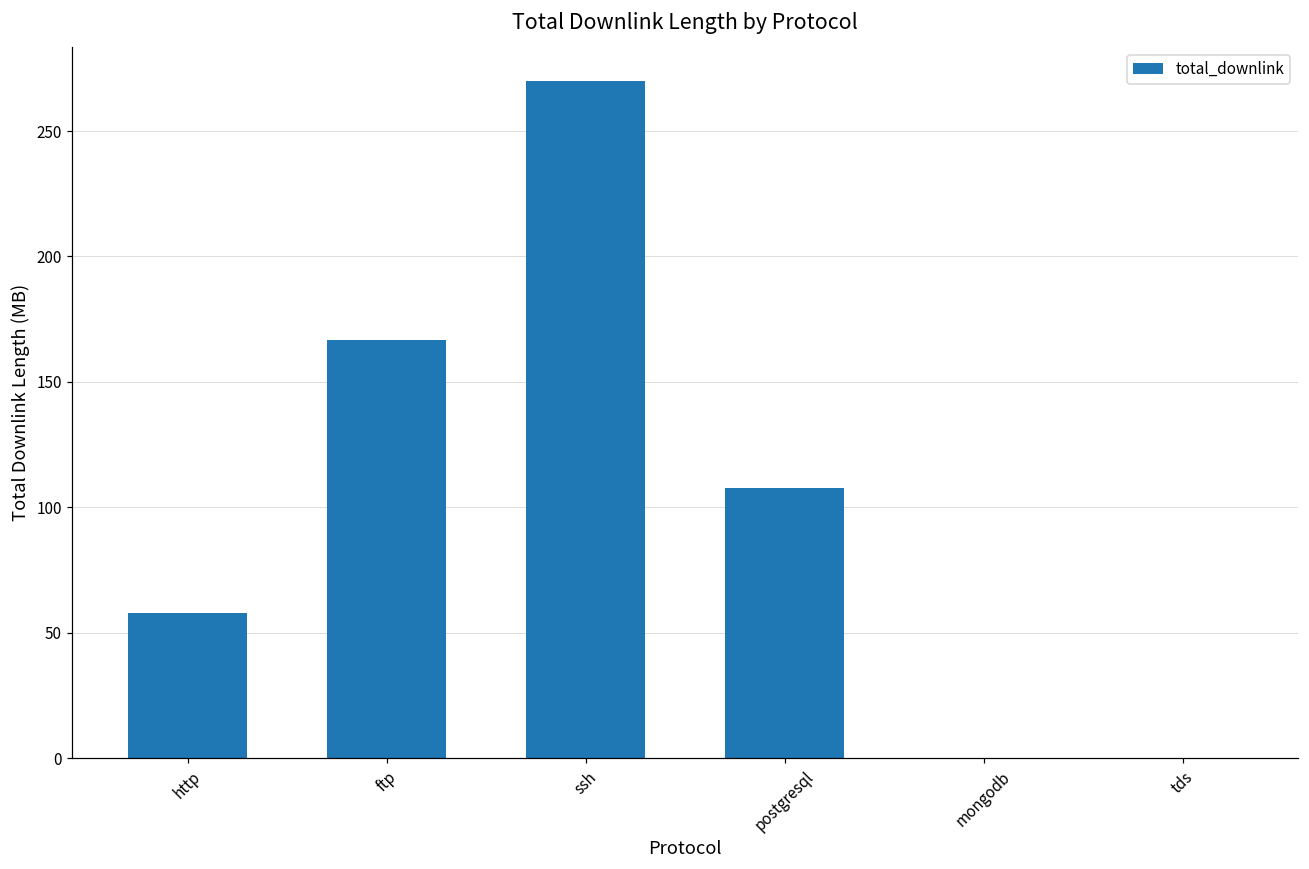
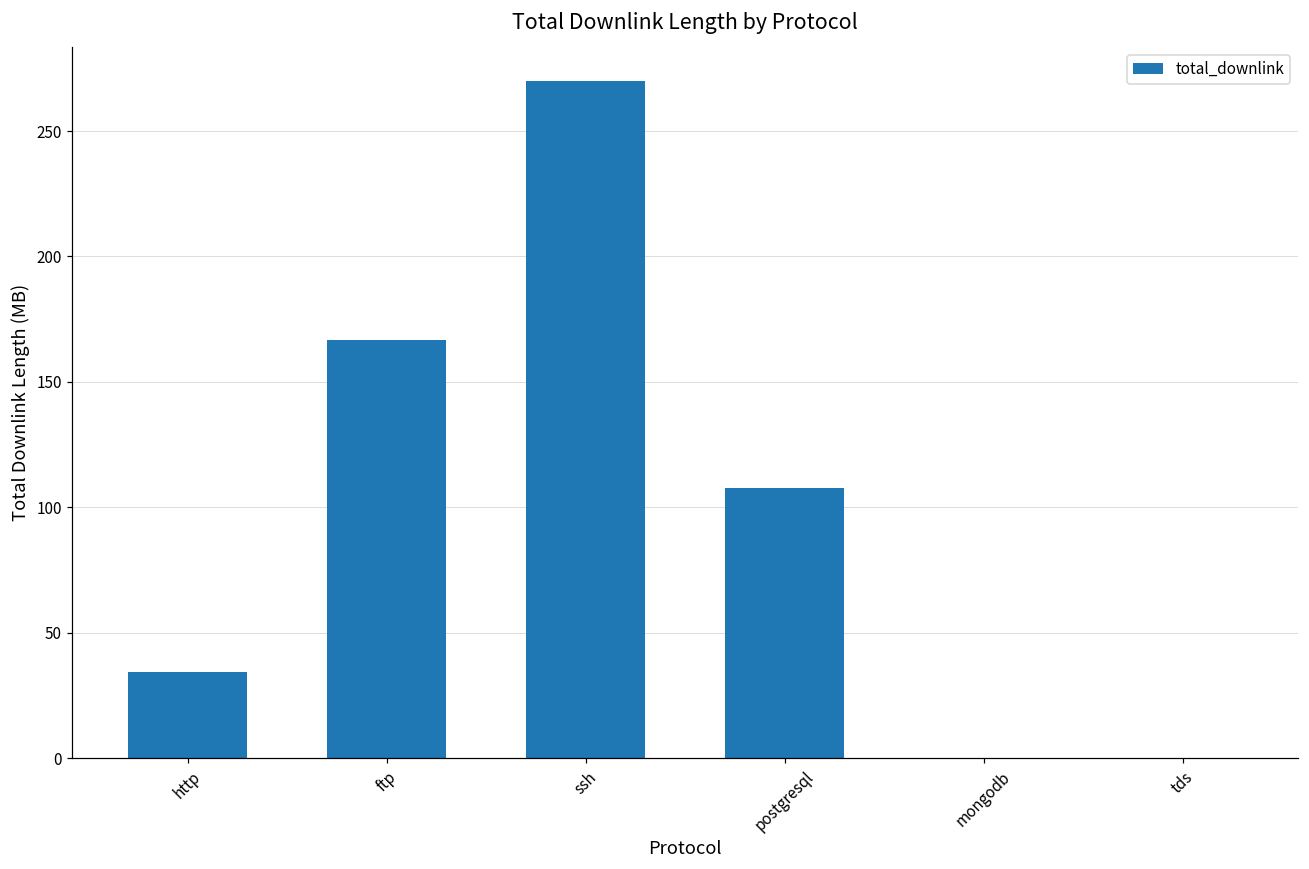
http: 58 -> 34
